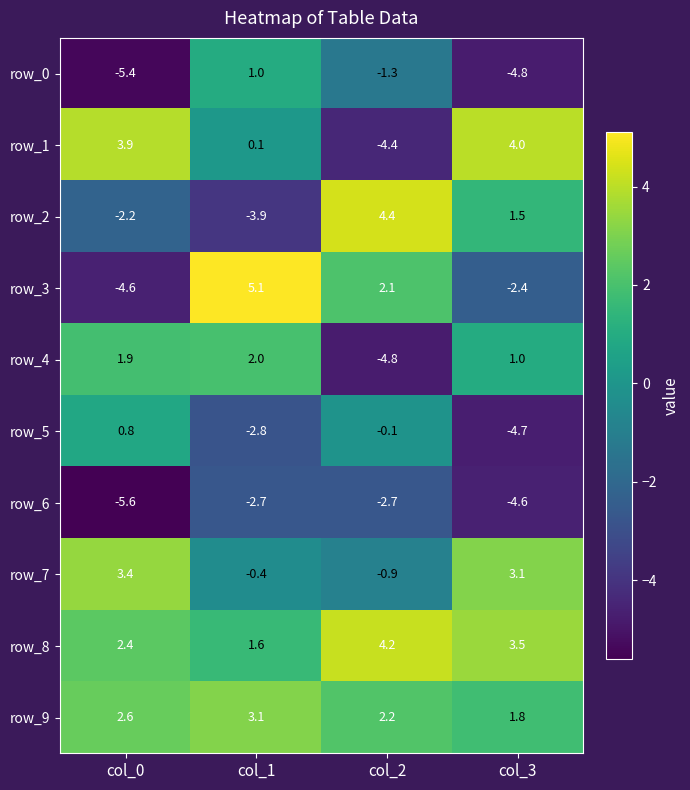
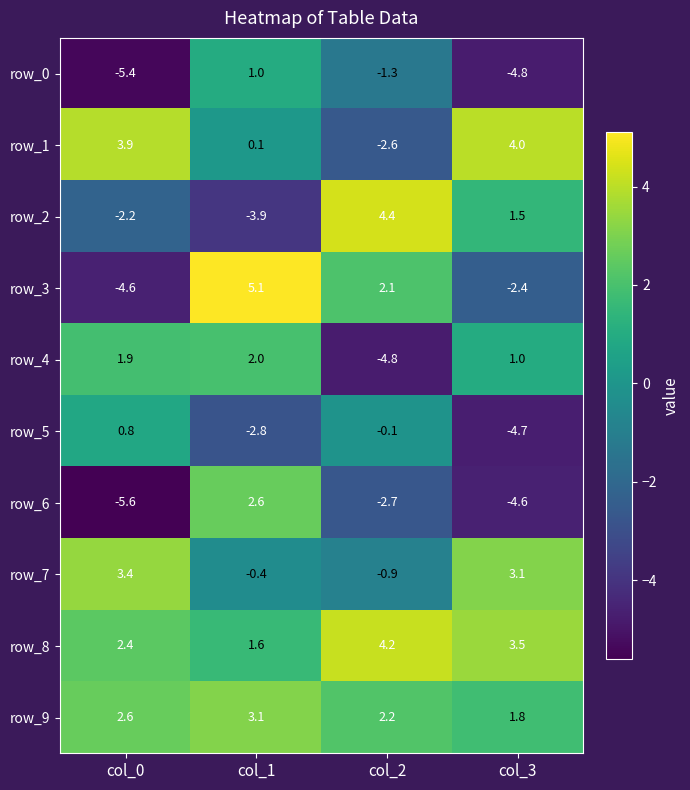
row_1, col_2: -4.4 -> -2.6
row_6, col_1: -2.7 -> 2.6
